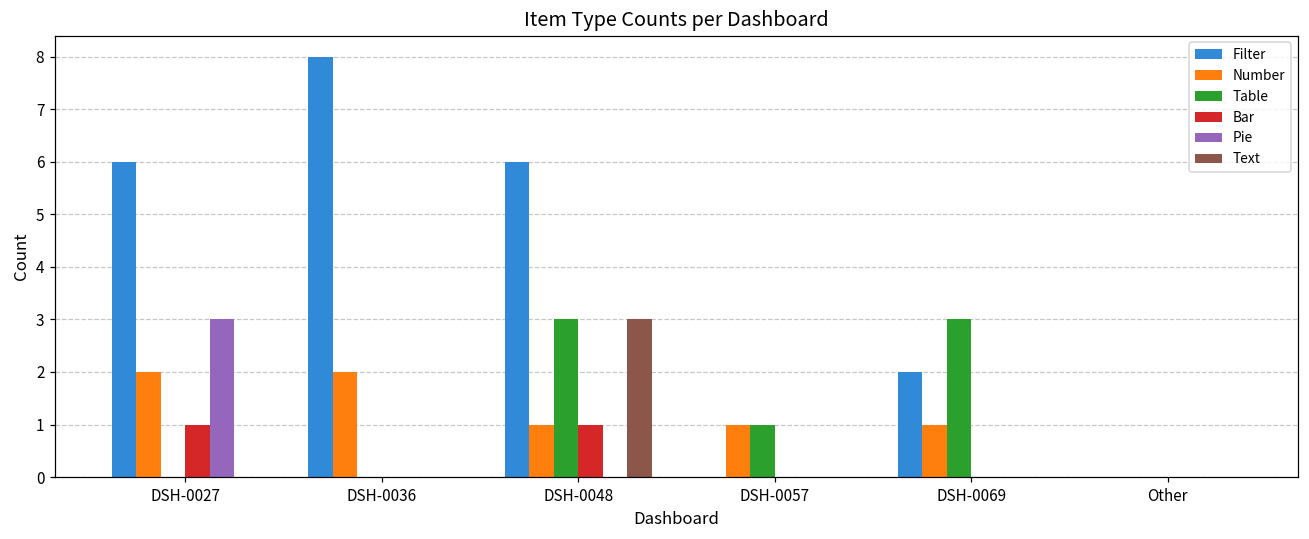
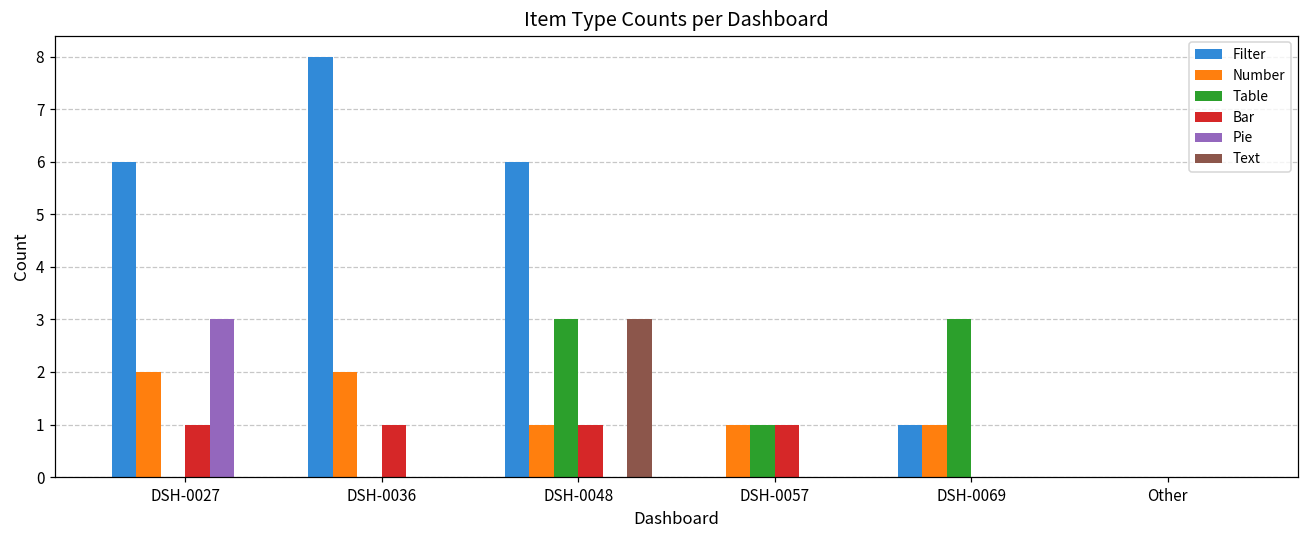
Bar, DSH-0036: 0 -> 1
Bar, DSH-0057: 0 -> 1
Filter, DSH-0069: 2 -> 1
